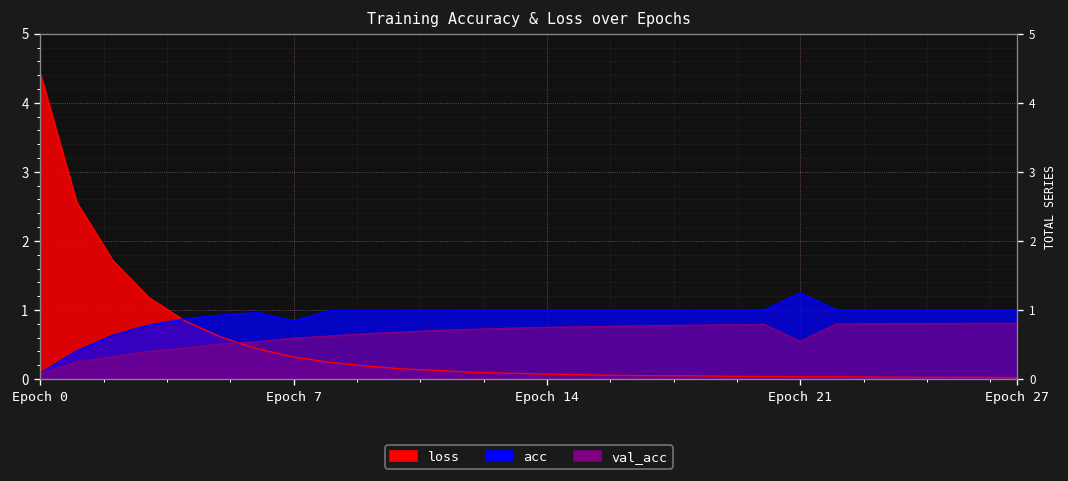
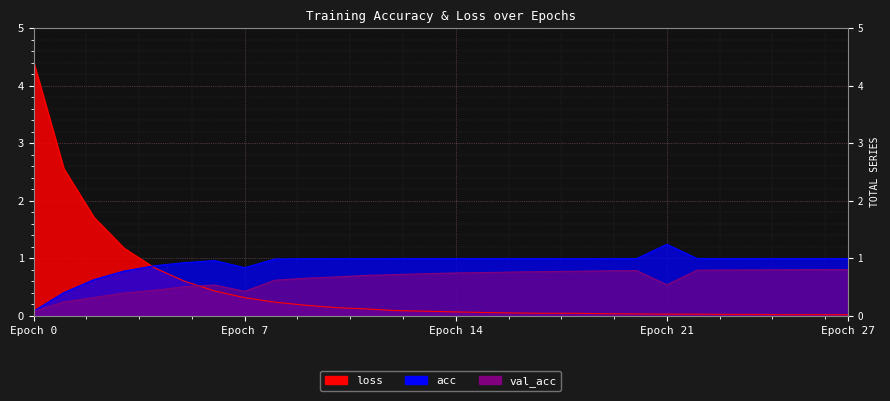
val_acc, Epoch 7: 0.6 -> 0.4
